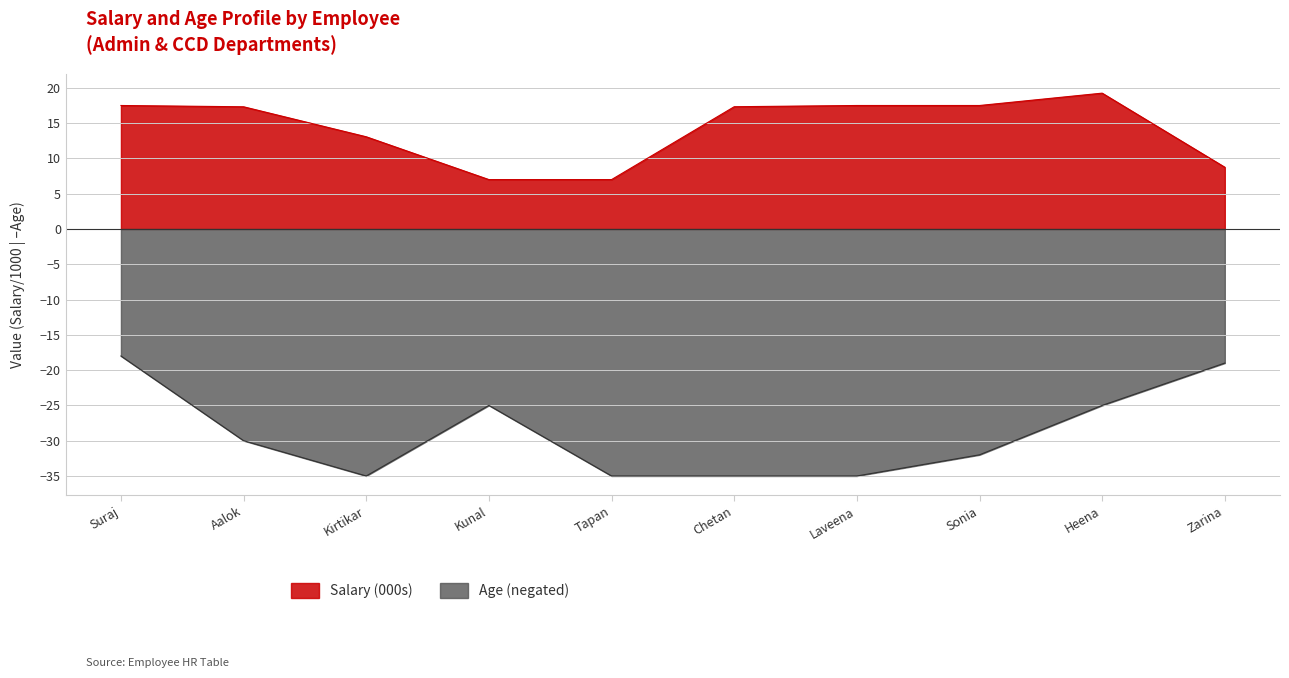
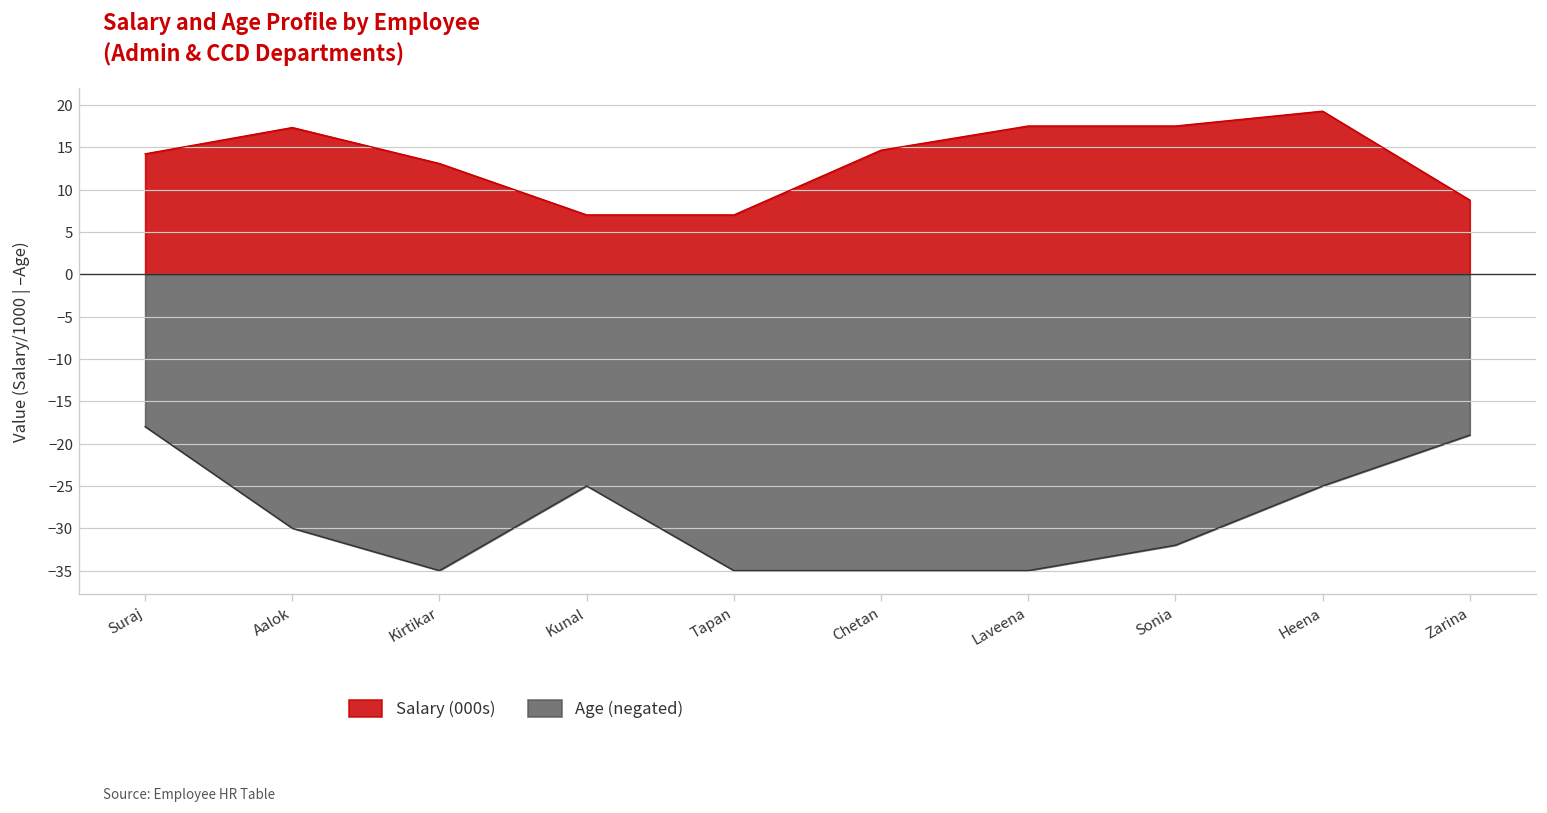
Salary (000s), Suraj: 18 -> 14
Salary (000s), Chetan: 17 -> 15
